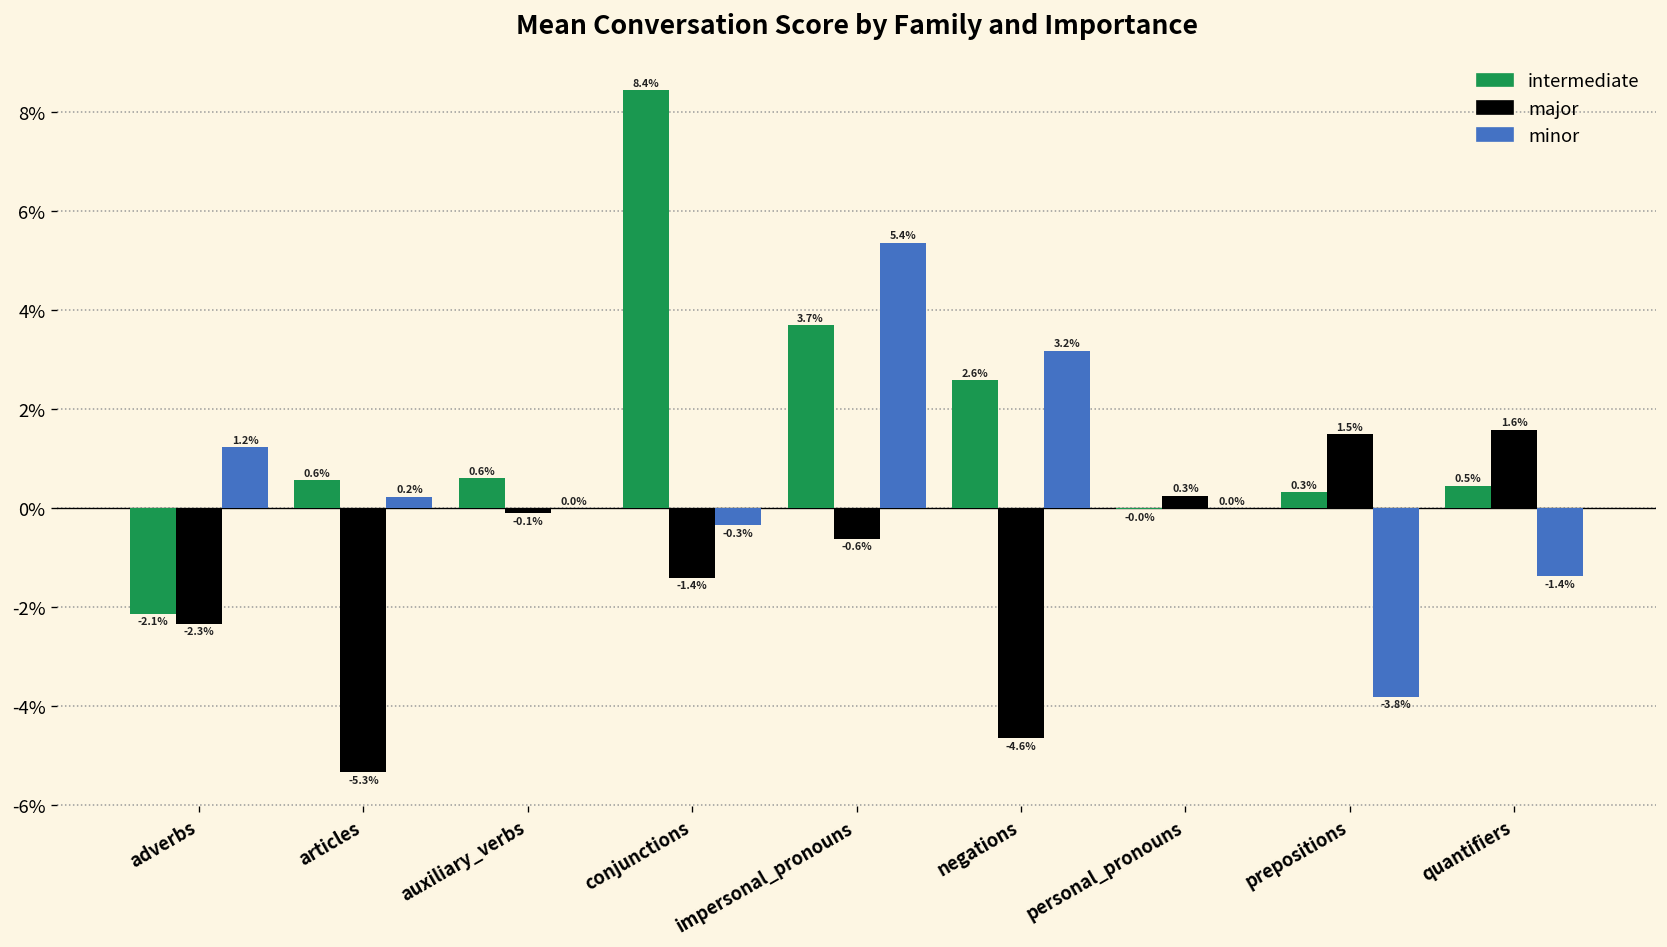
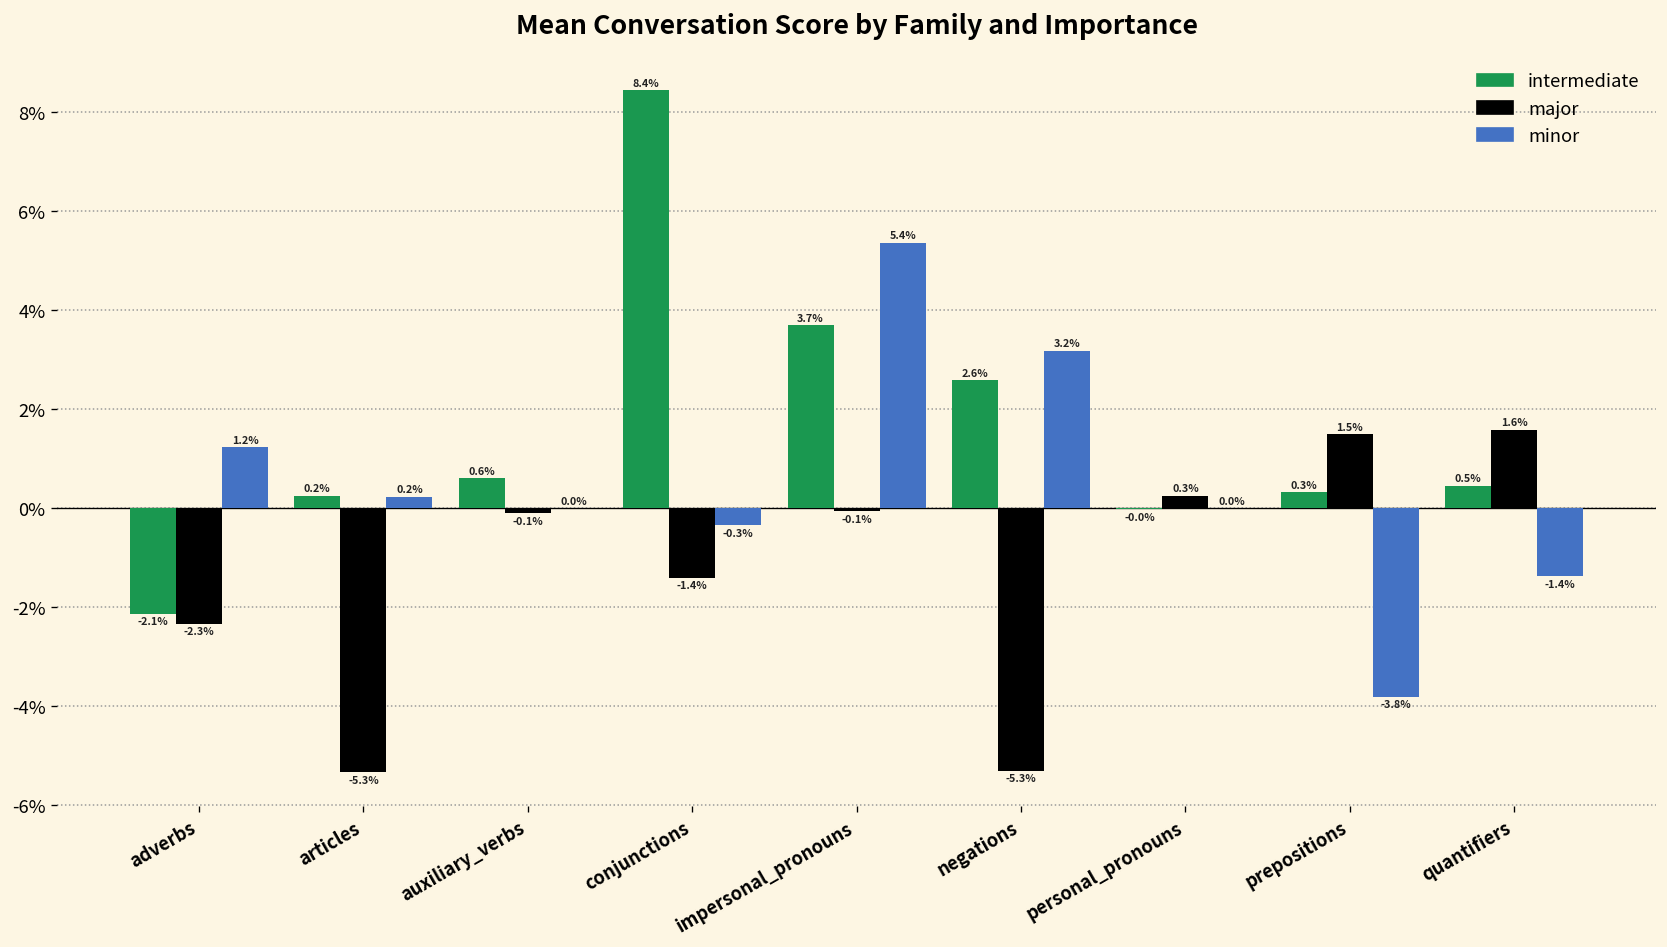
intermediate, articles: 0.6% -> 0.2%
major, impersonal_pronouns: -0.6% -> -0.1%
major, negations: -4.6% -> -5.3%
